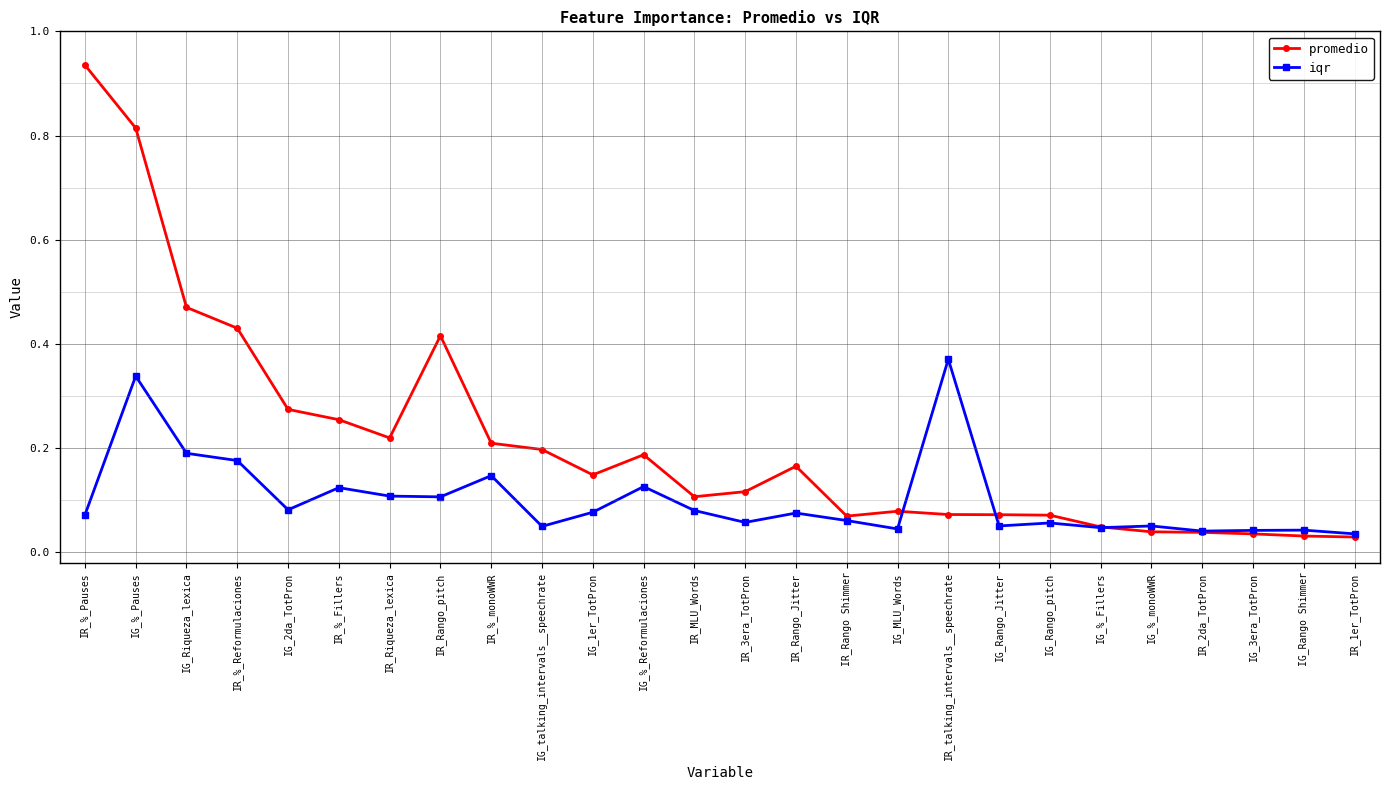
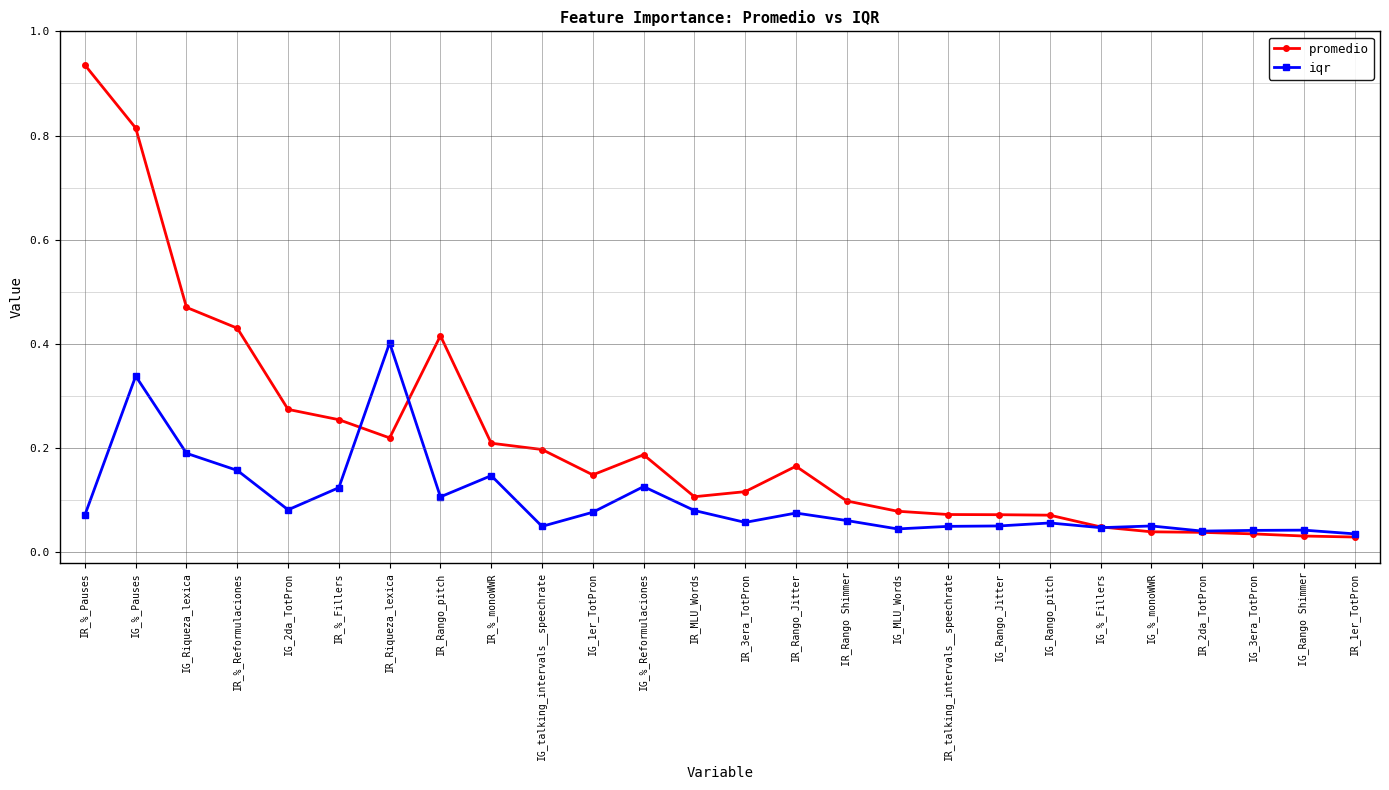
iqr, IR_%_Reformulaciones: 0.18 -> 0.16
iqr, IR_Riqueza_lexica: 0.11 -> 0.40
promedio, IR_Rango Shimmer: 0.07 -> 0.10
iqr, IR_talking_intervals__speechrate: 0.37 -> 0.05
